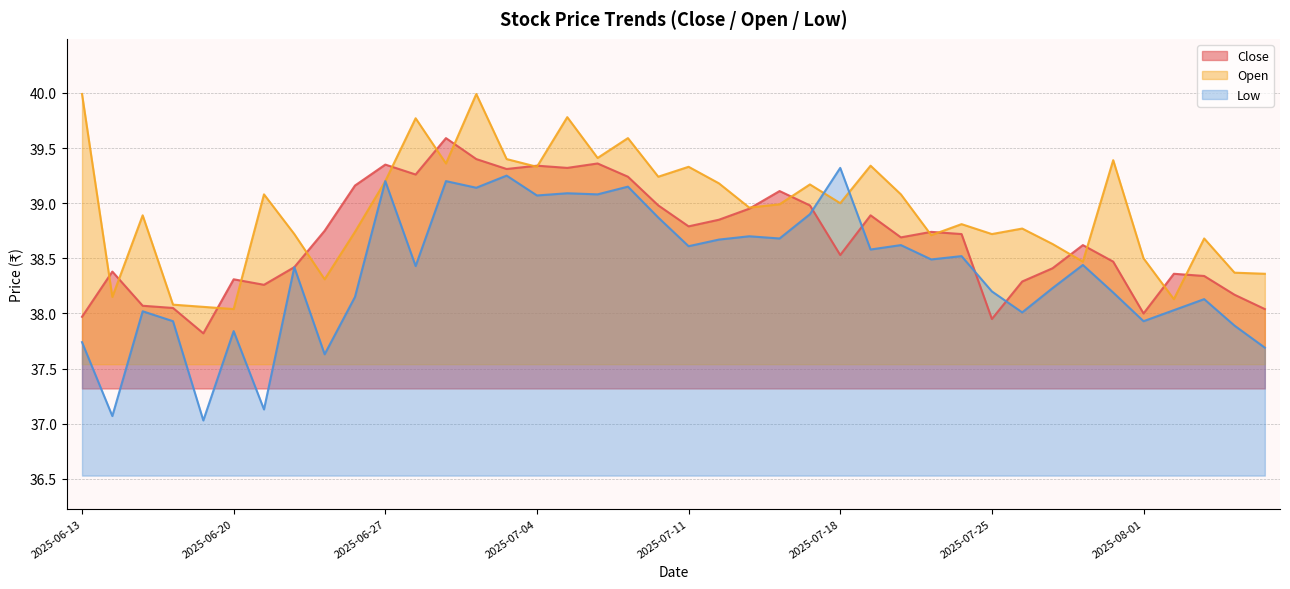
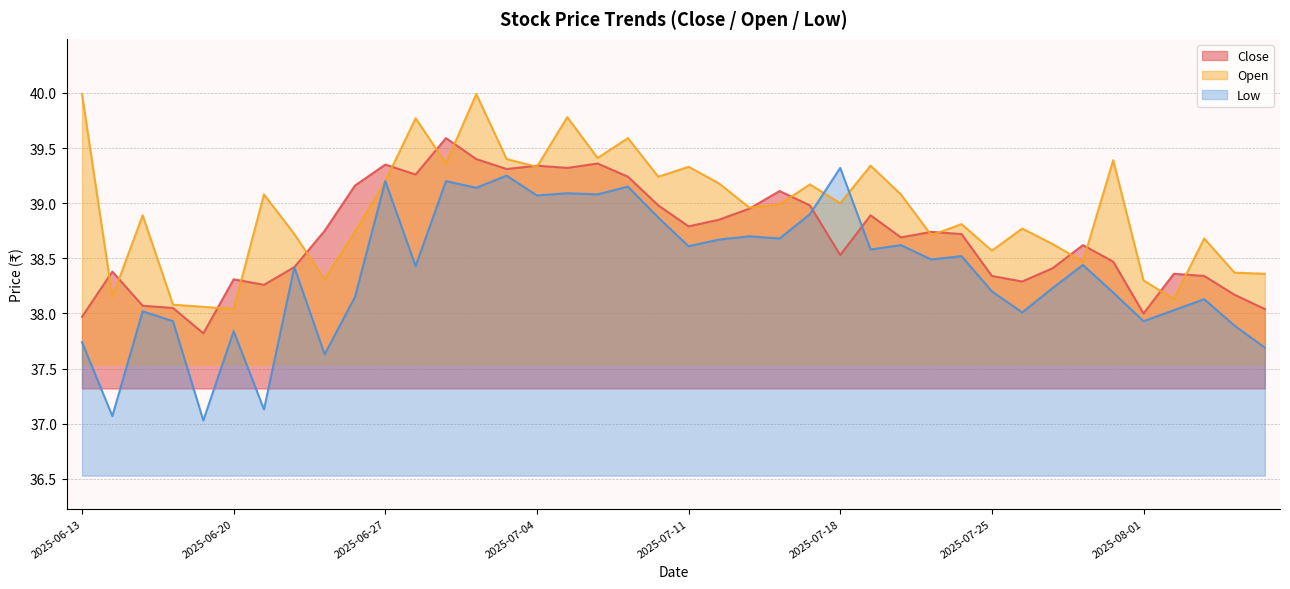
Close, 2025-07-25: 37.95 -> 38.34
Open, 2025-07-25: 38.72 -> 38.57
Open, 2025-08-01: 38.5 -> 38.3
